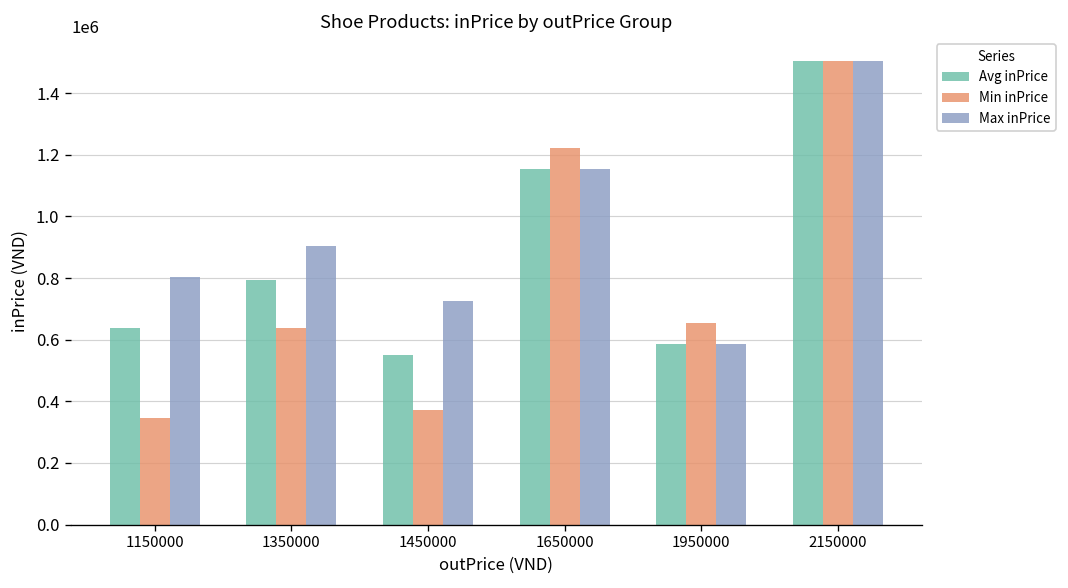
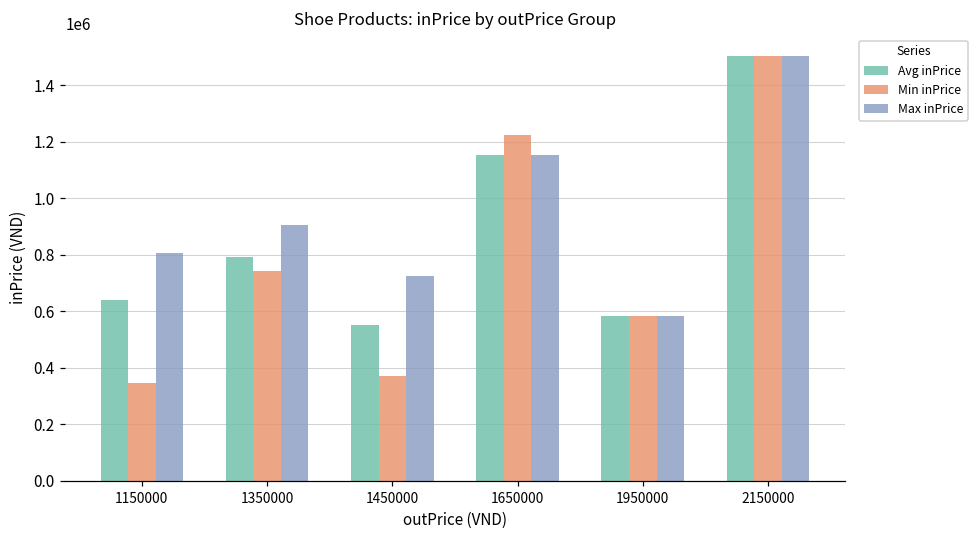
Min inPrice, 1350000: 640000 -> 740000
Min inPrice, 1950000: 650000 -> 590000
